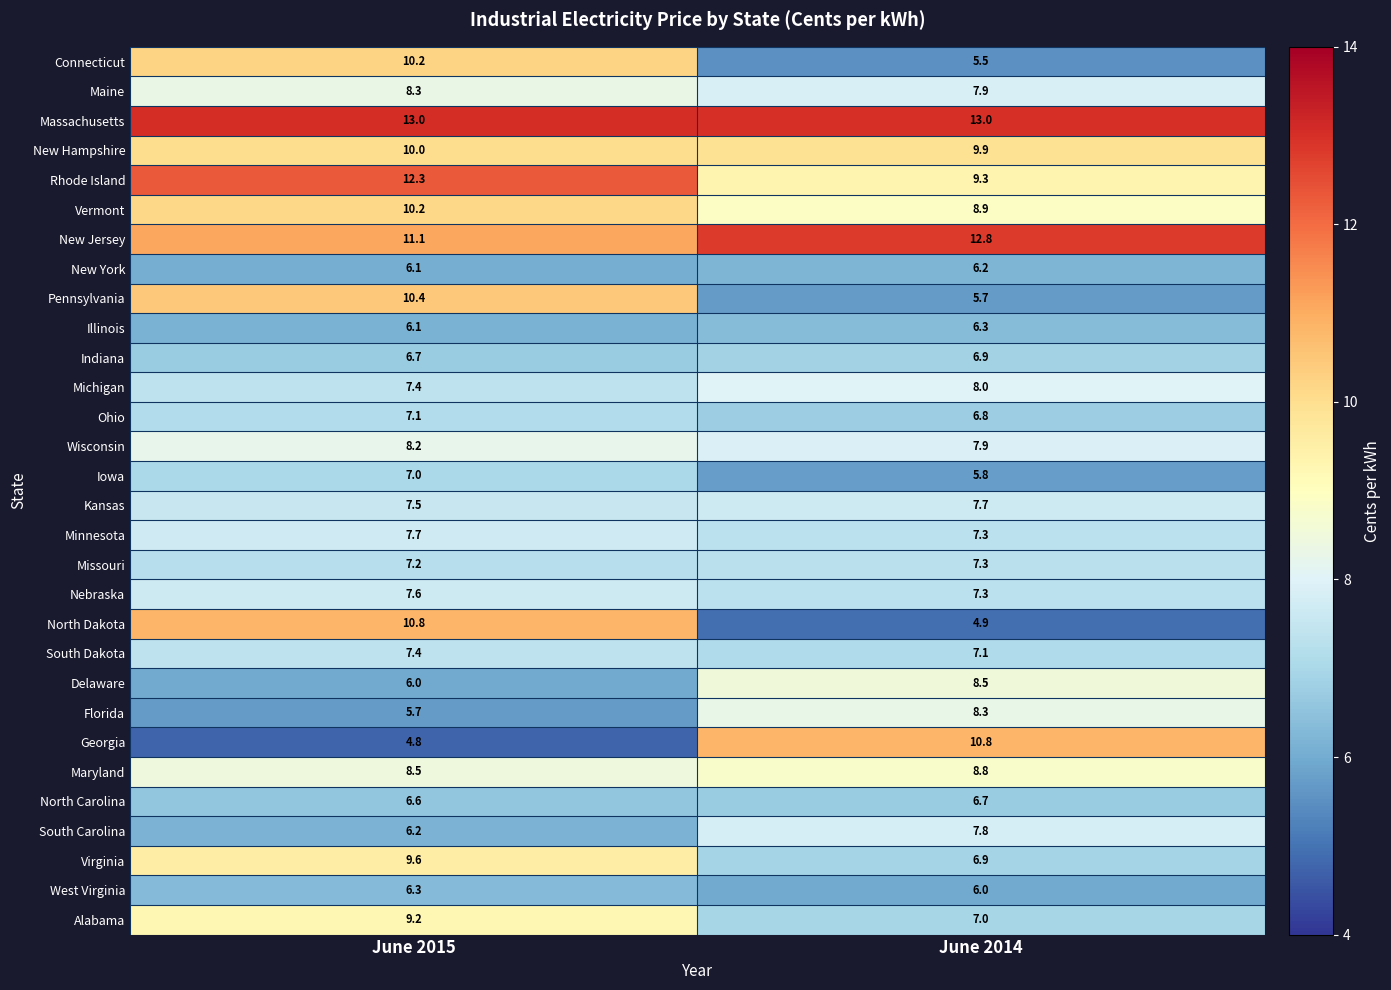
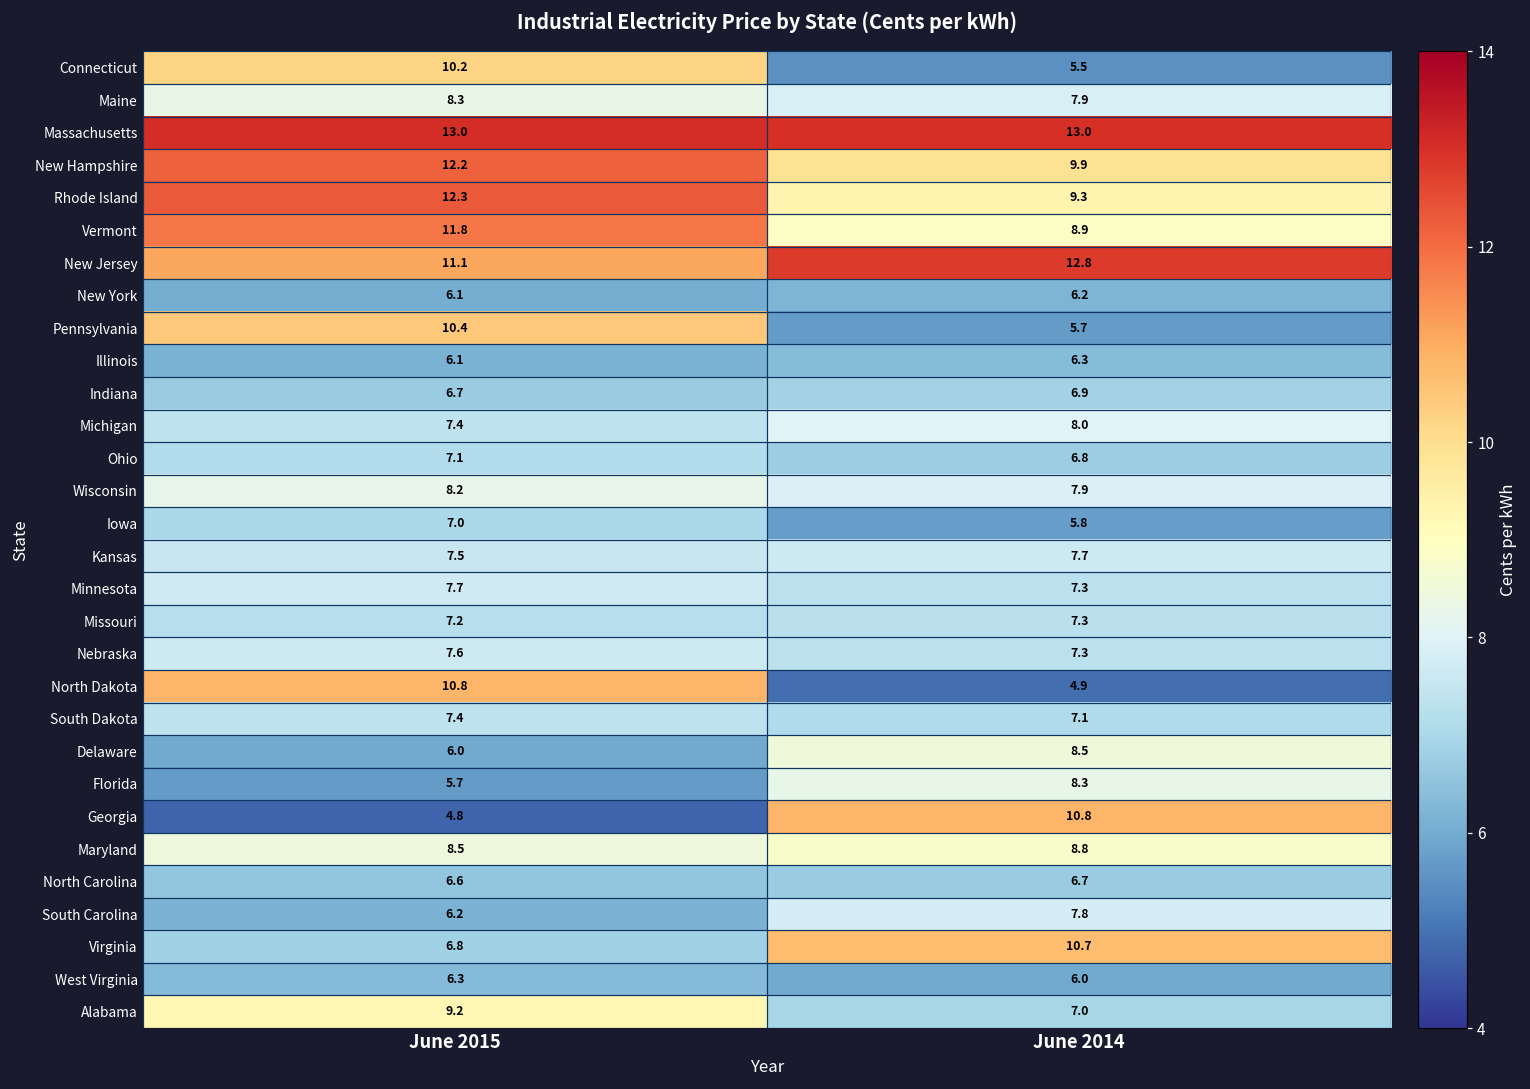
New Hampshire, June 2015: 10.0 -> 12.2
Vermont, June 2015: 10.2 -> 11.8
Virginia, June 2015: 9.6 -> 6.8
Virginia, June 2014: 6.9 -> 10.7
